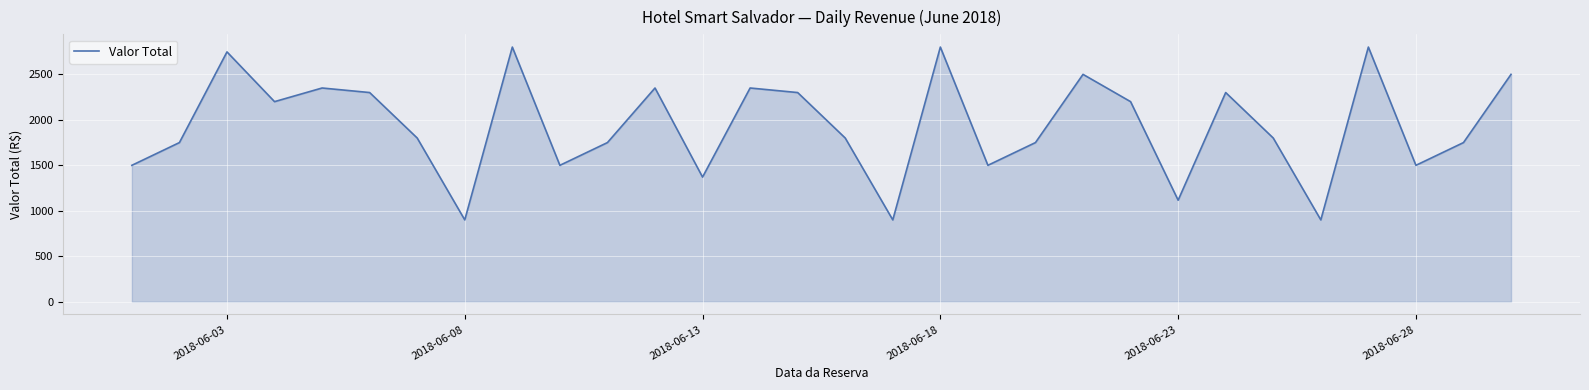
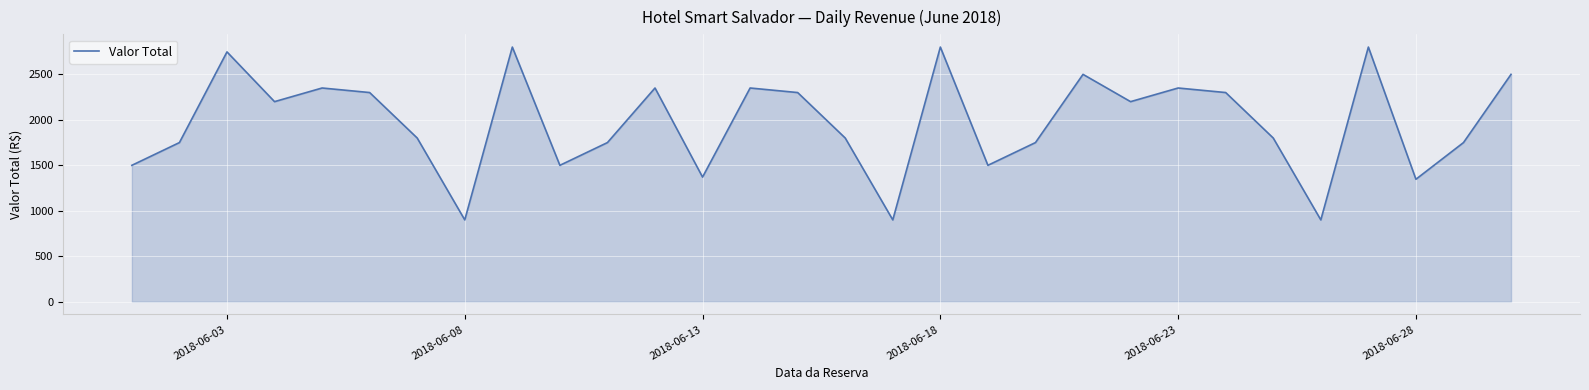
2018-06-23: 1100 -> 2300
2018-06-28: 1500 -> 1300
